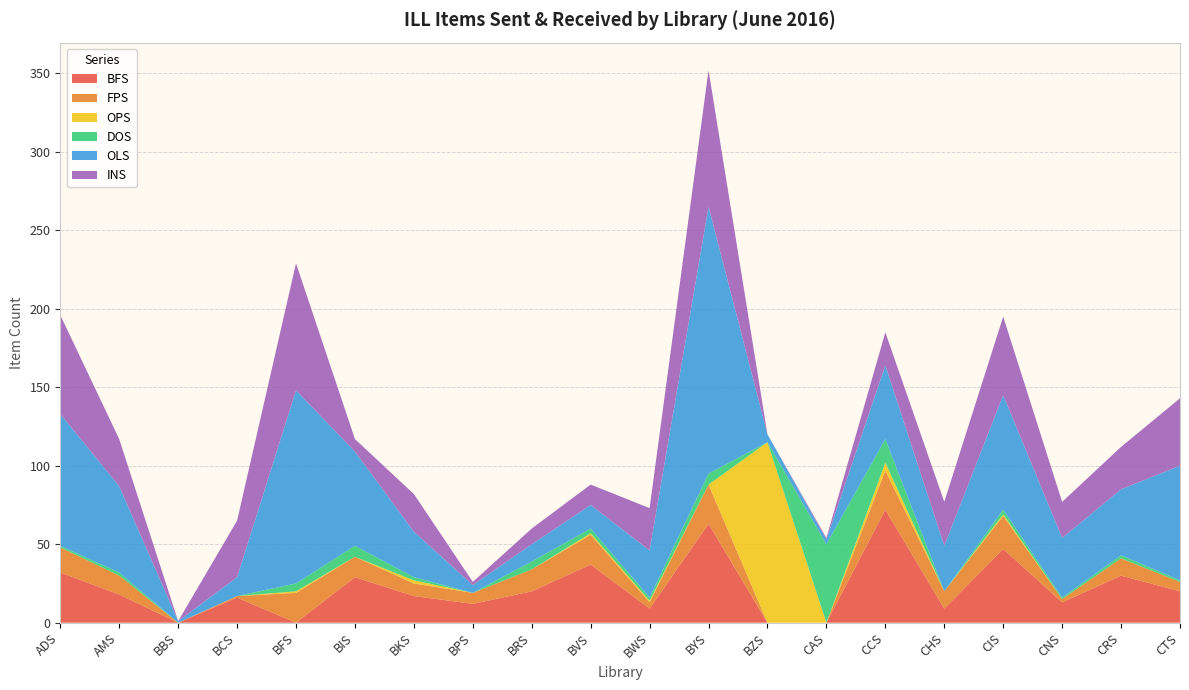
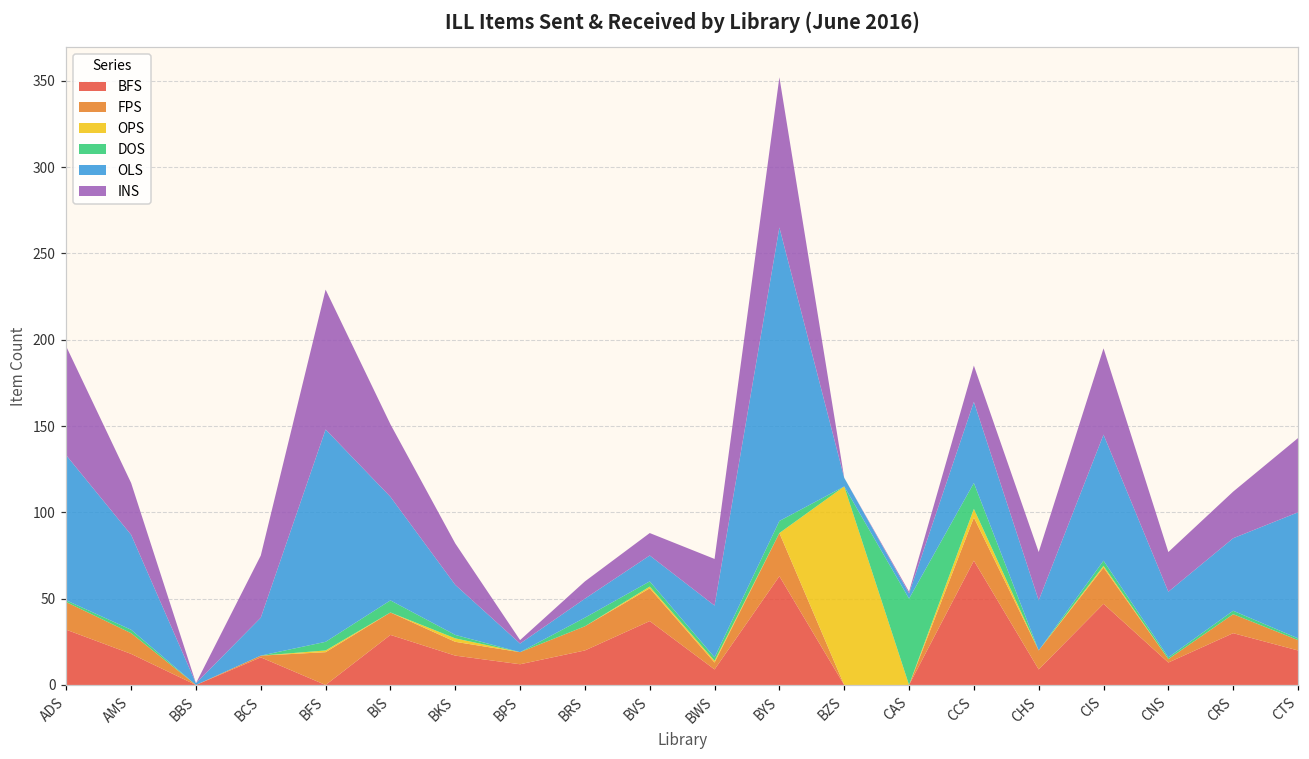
OLS, BCS: 12 -> 22
INS, BIS: 8 -> 42
